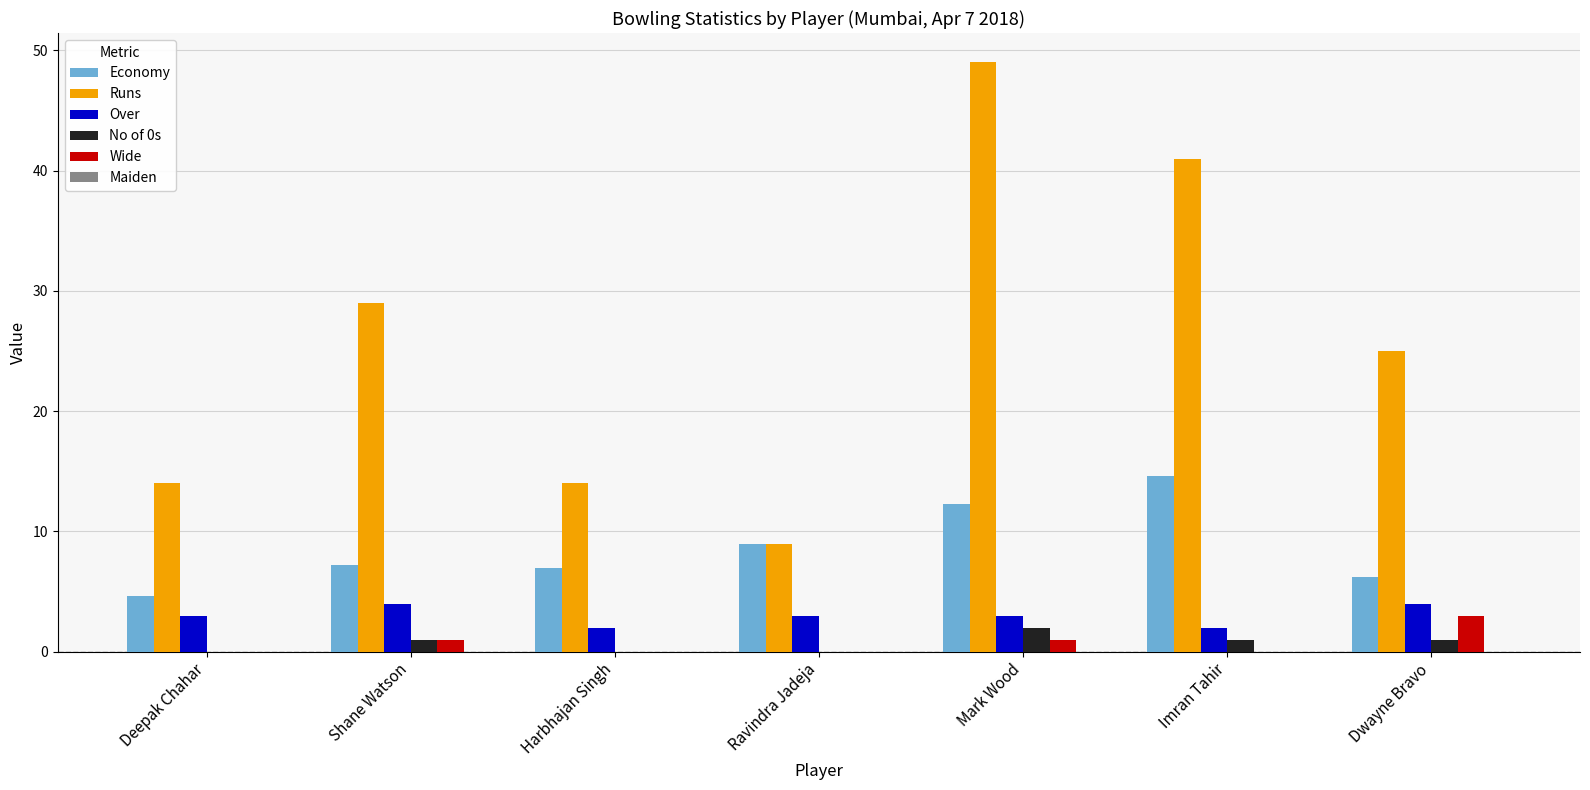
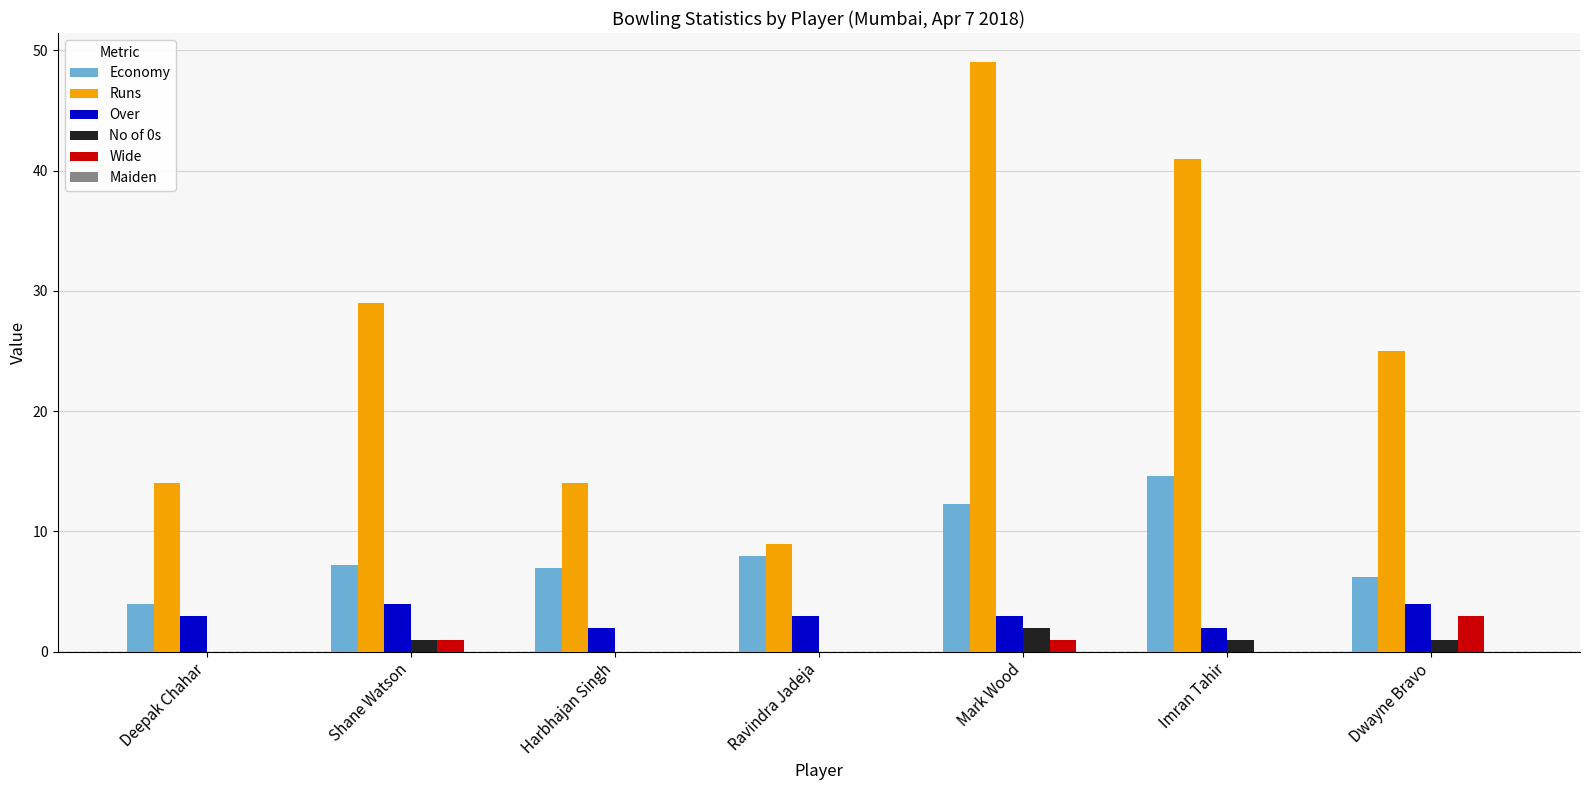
Economy, Deepak Chahar: 4.7 -> 4.0
Economy, Ravindra Jadeja: 9 -> 8
